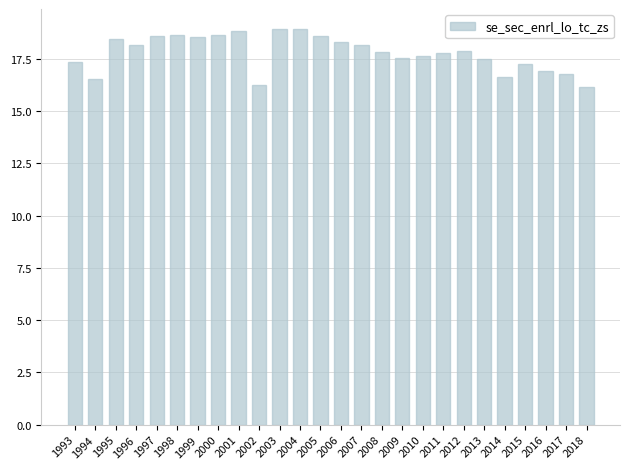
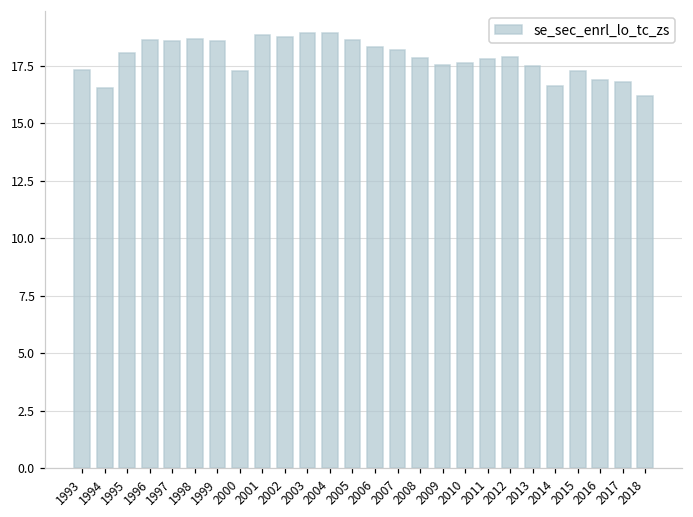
1995: 18.5 -> 18.0
1996: 18.1 -> 18.6
2000: 18.6 -> 17.3
2002: 16.2 -> 18.8
